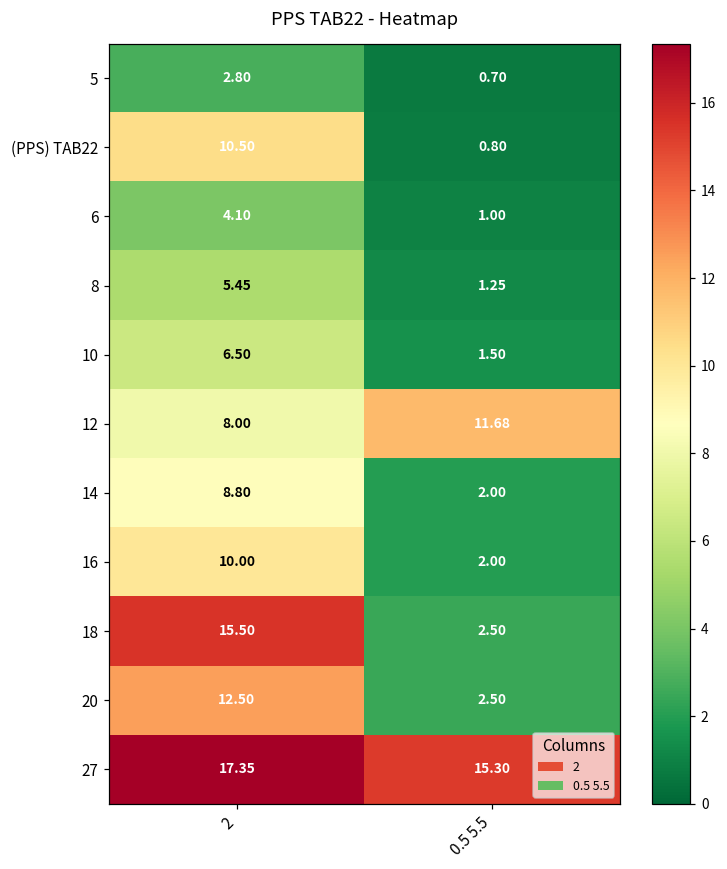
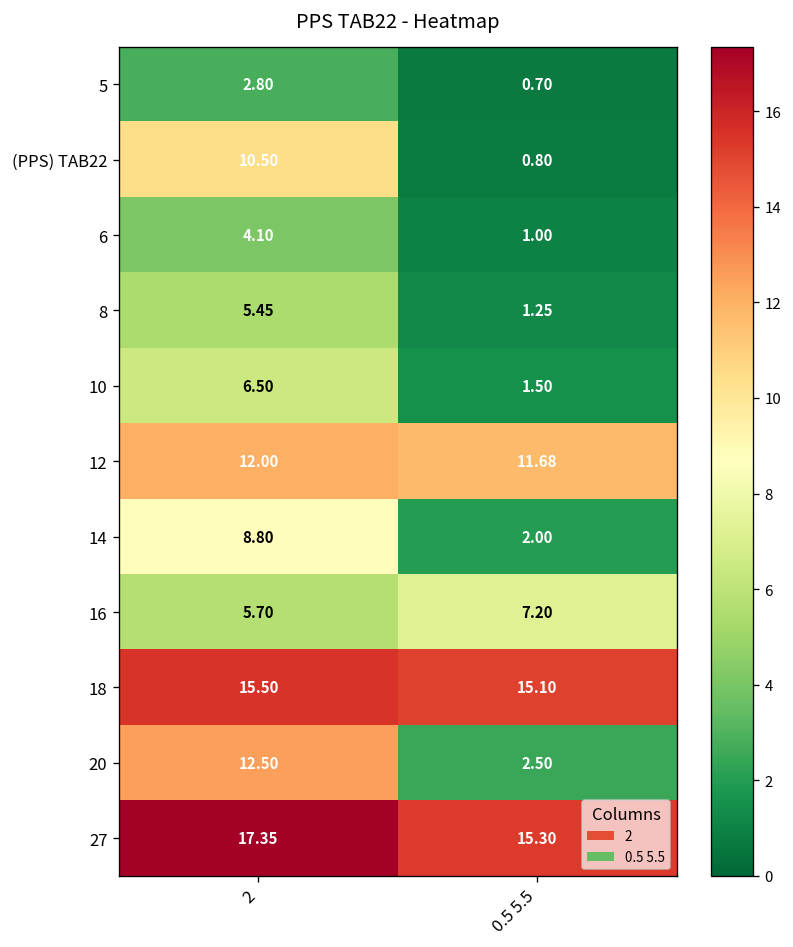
12, 2: 8.00 -> 12.00
16, 2: 10.00 -> 5.70
16, 0.5 5.5: 2.00 -> 7.20
18, 0.5 5.5: 2.50 -> 15.10
